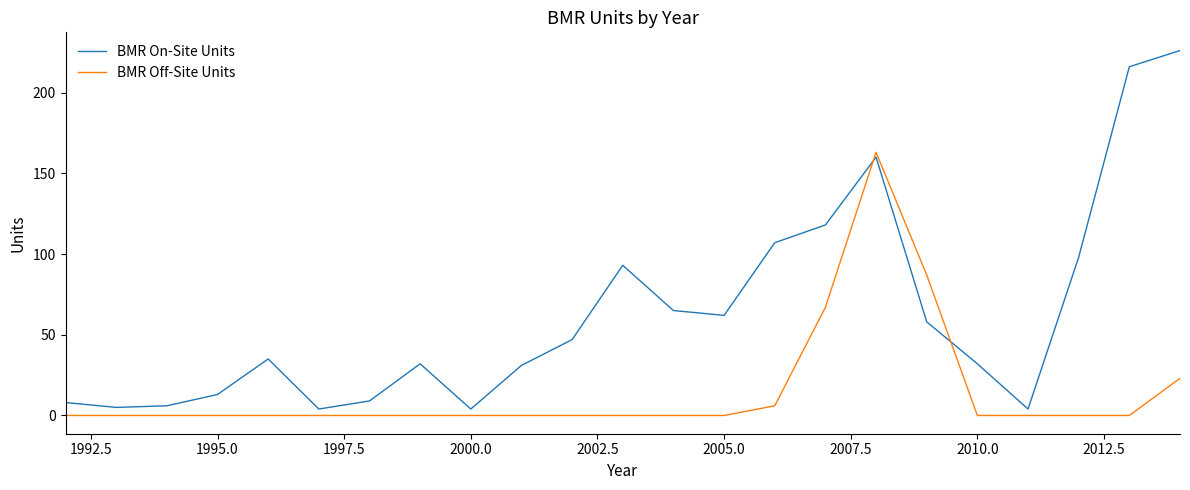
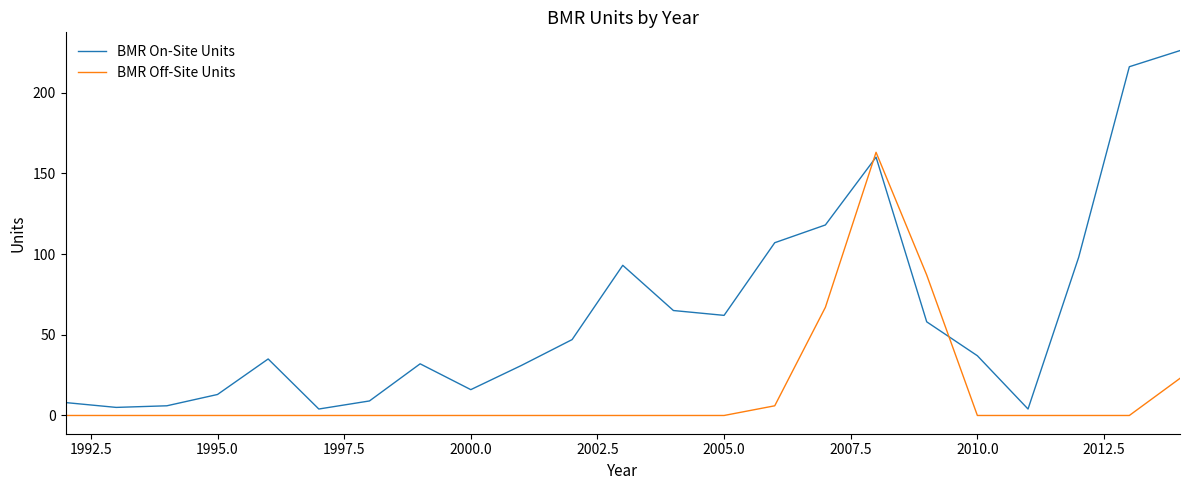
BMR On-Site Units, 2000.0: 4 -> 16
BMR On-Site Units, 2010.0: 32 -> 37
